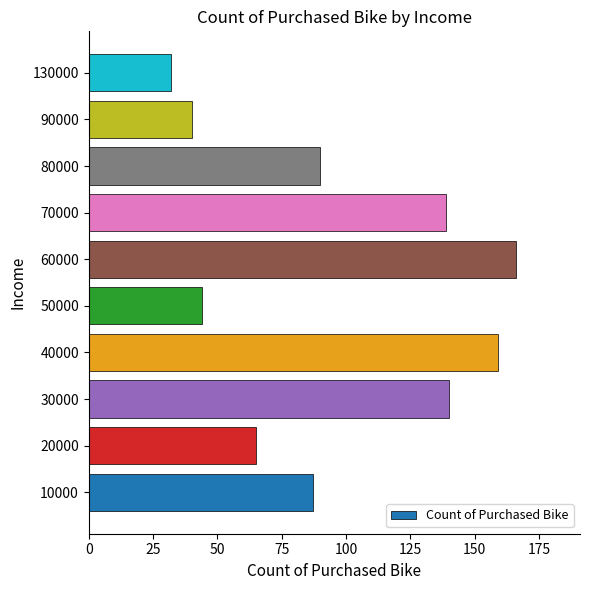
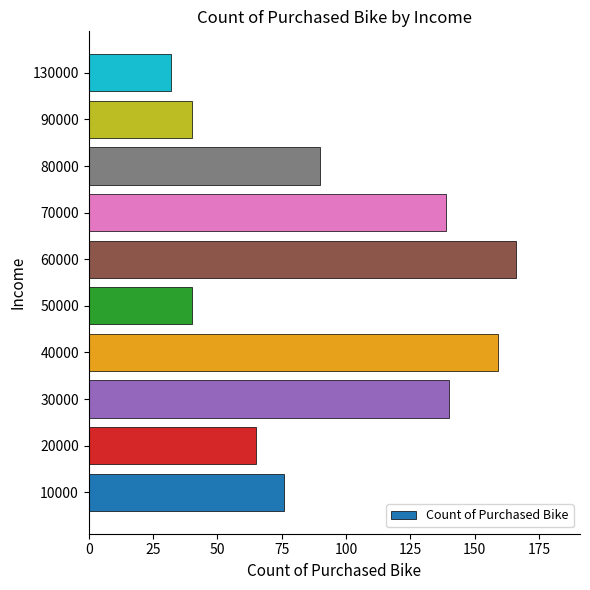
50000: 44 -> 40
10000: 87 -> 76
